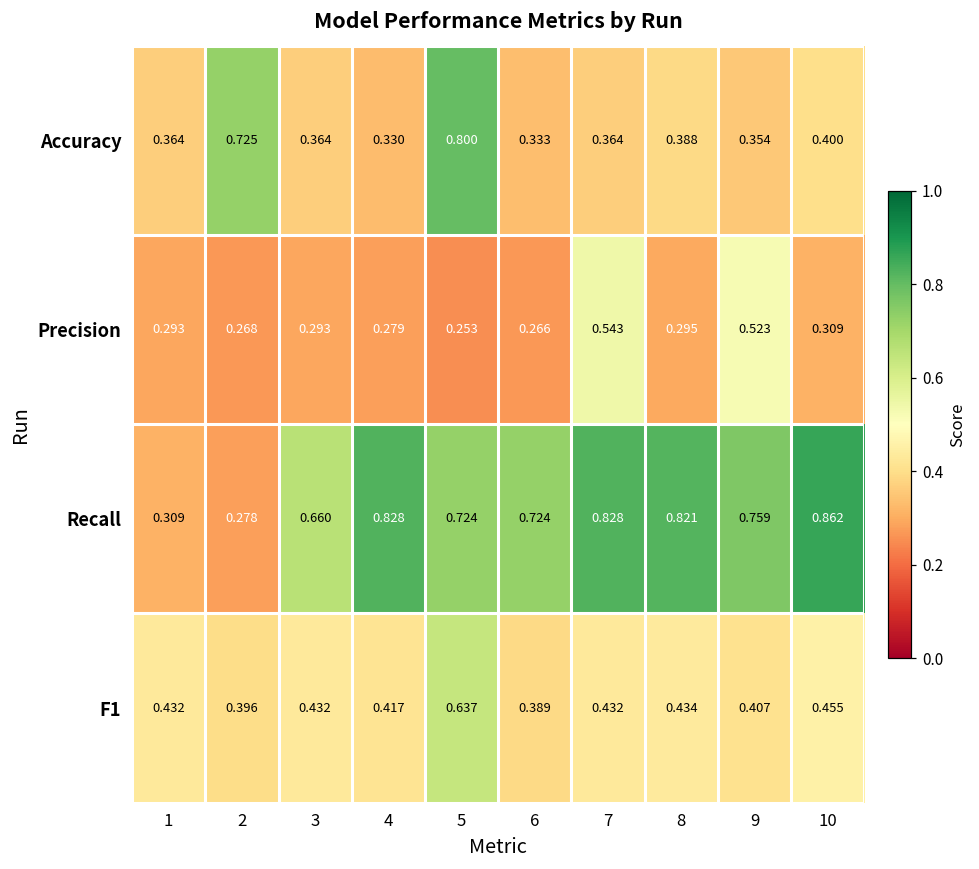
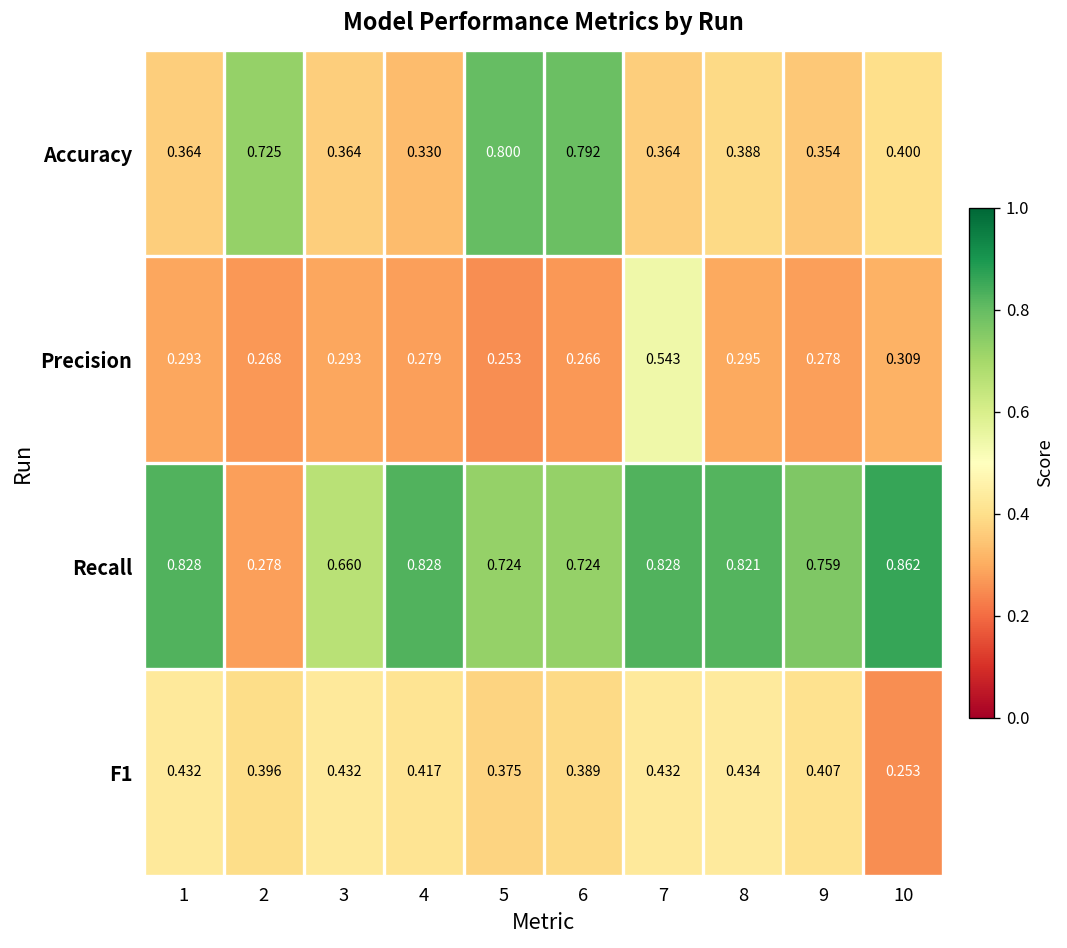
Accuracy, 6: 0.333 -> 0.792
Precision, 9: 0.523 -> 0.278
Recall, 1: 0.309 -> 0.828
F1, 5: 0.637 -> 0.375
F1, 10: 0.455 -> 0.253
